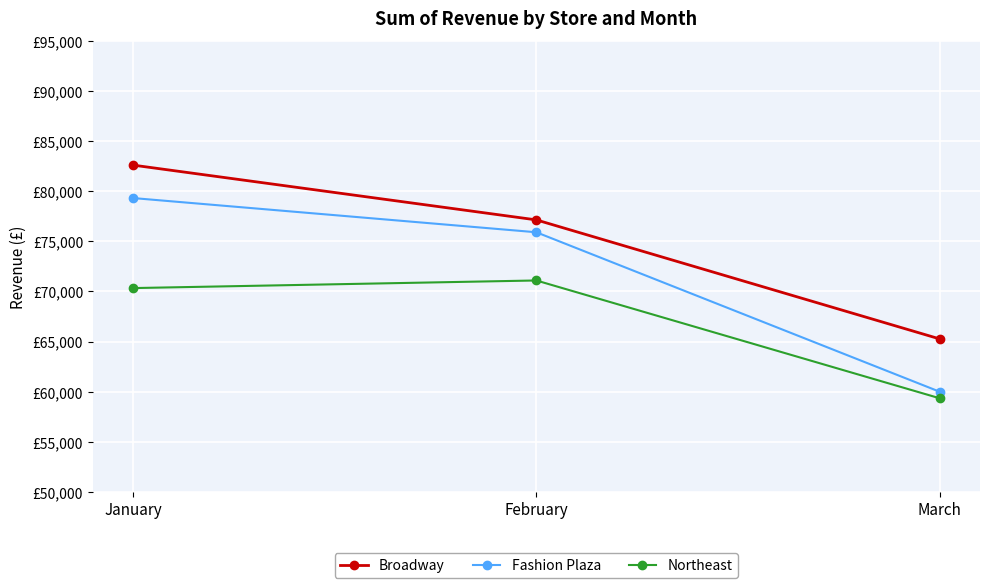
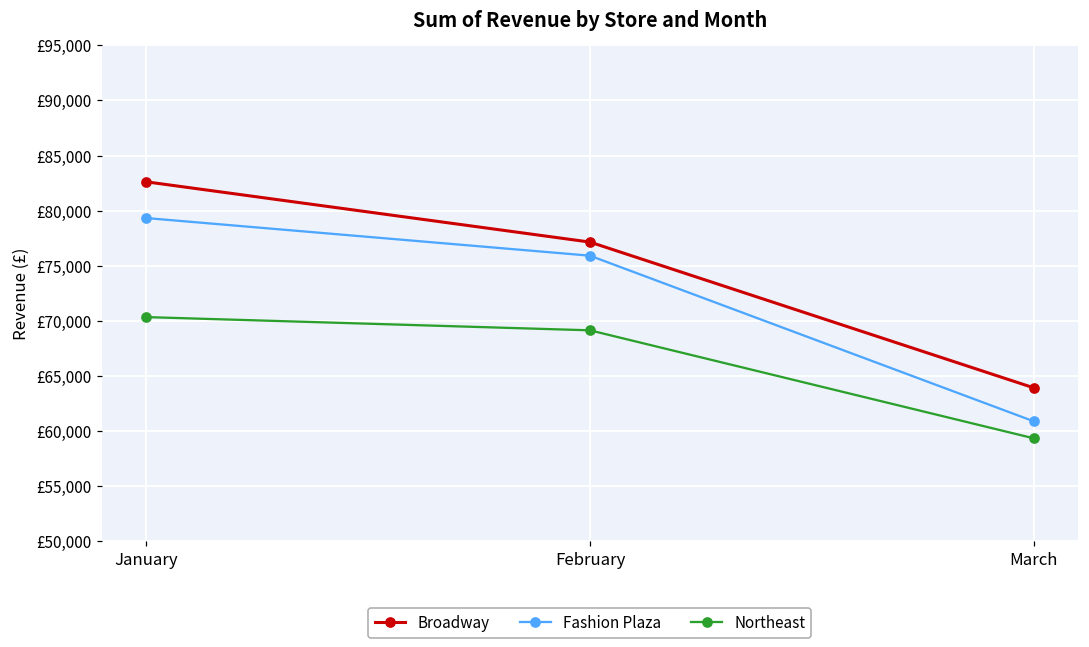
Northeast, February: £71,100 -> £69,100
Broadway, March: £65,300 -> £63,900
Fashion Plaza, March: £60,000 -> £60,900
